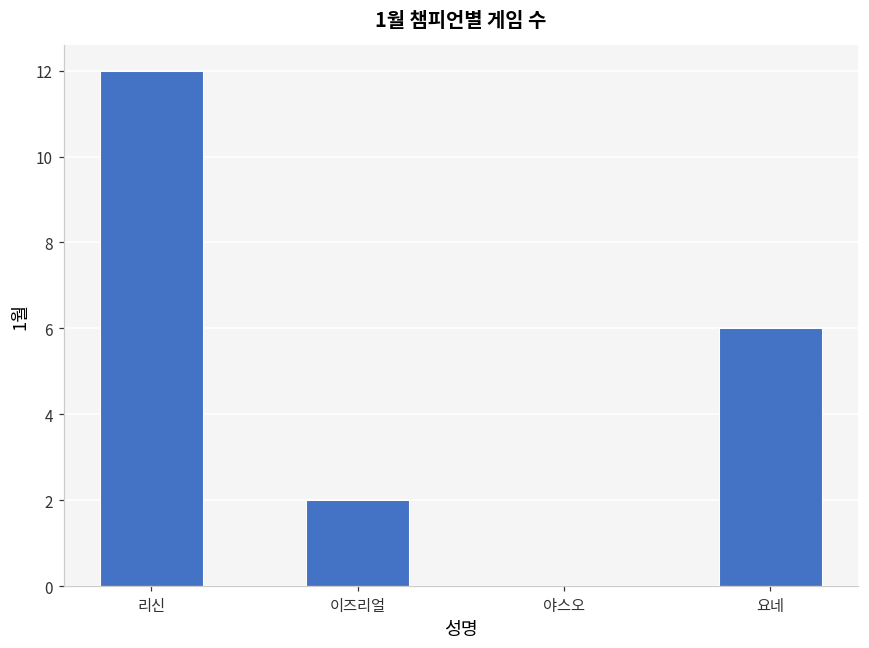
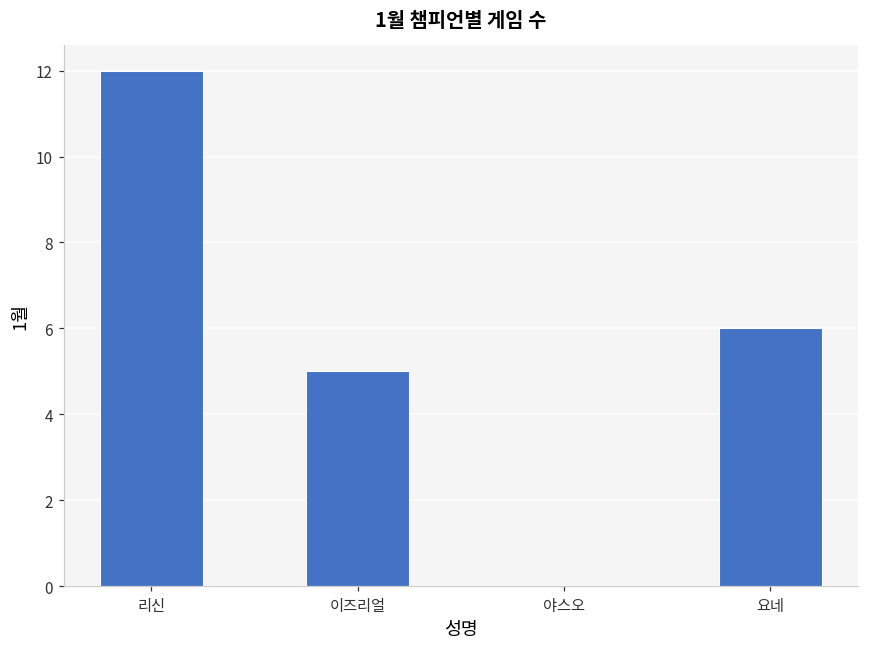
이즈리얼: 2 -> 5
